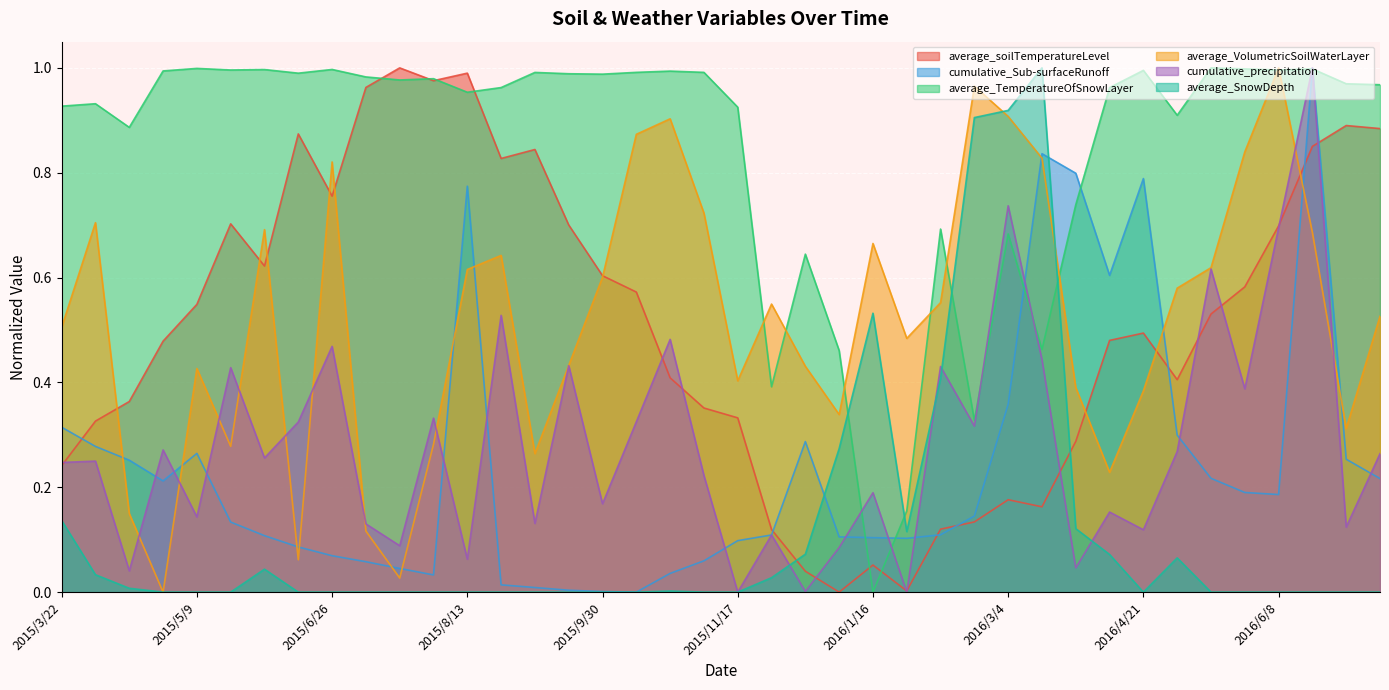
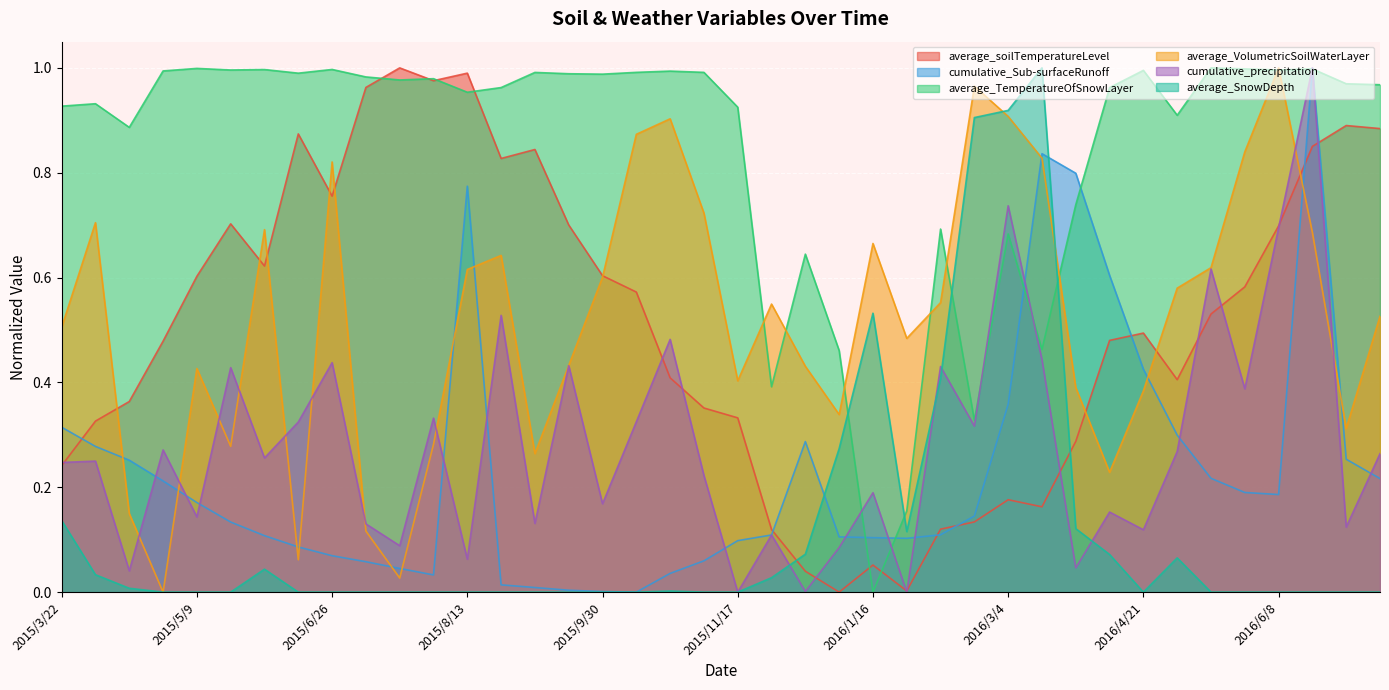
average_soilTemperatureLevel, 2015/5/9: 0.55 -> 0.60
cumulative_Sub-surfaceRunoff, 2015/5/9: 0.26 -> 0.17
cumulative_precipitation, 2015/6/26: 0.47 -> 0.44
cumulative_Sub-surfaceRunoff, 2016/4/21: 0.79 -> 0.43
